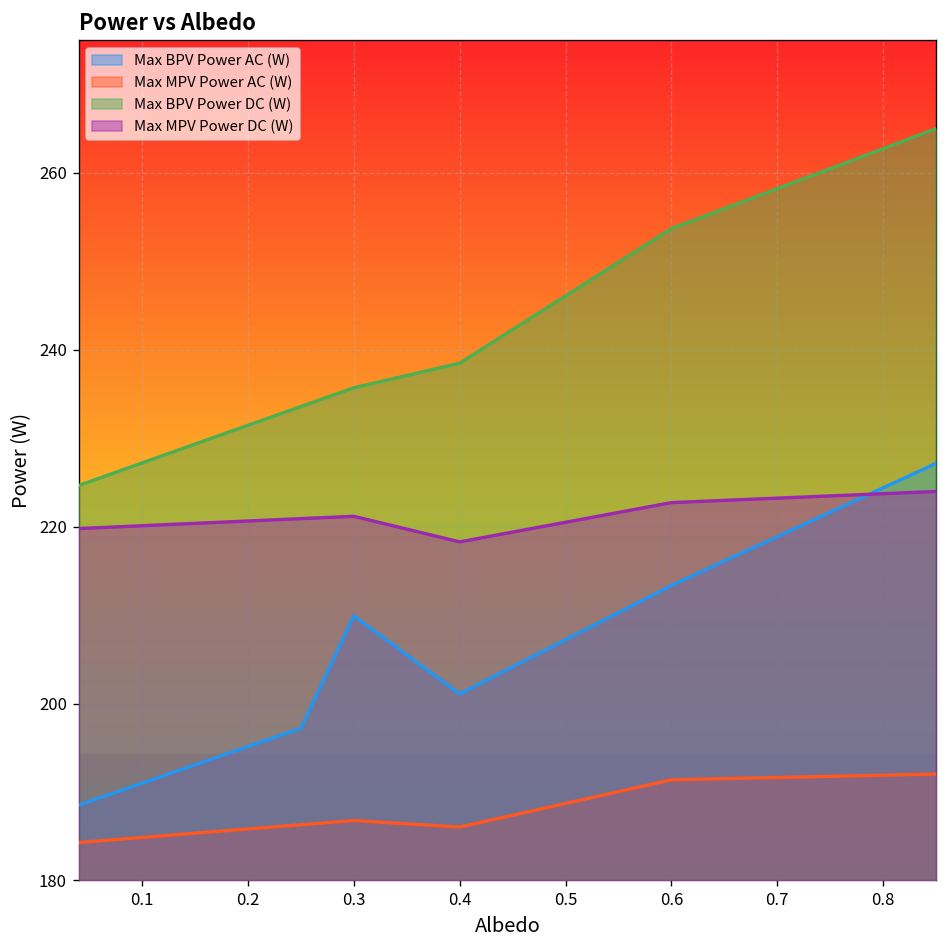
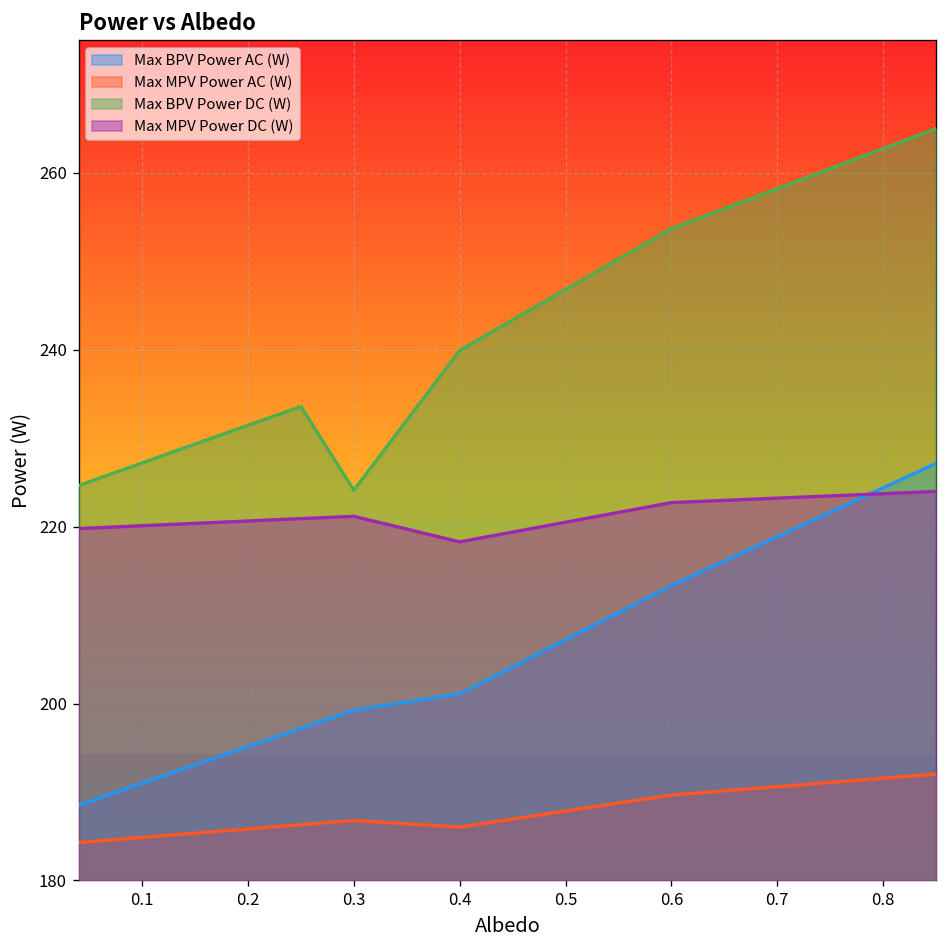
Max BPV Power AC (W), 0.3: 210 -> 199
Max BPV Power DC (W), 0.3: 236 -> 224
Max BPV Power DC (W), 0.4: 238 -> 240
Max MPV Power AC (W), 0.6: 191 -> 190
